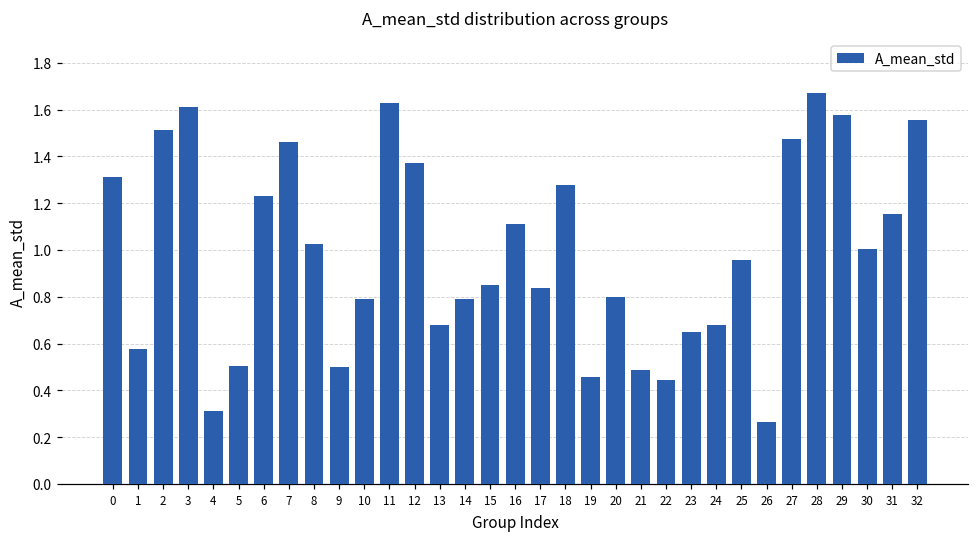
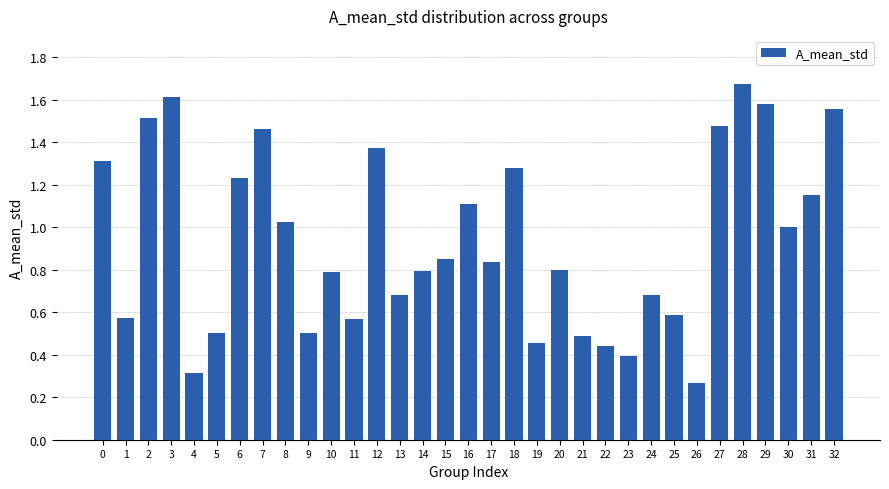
11: 1.63 -> 0.57
23: 0.65 -> 0.40
25: 0.96 -> 0.59
